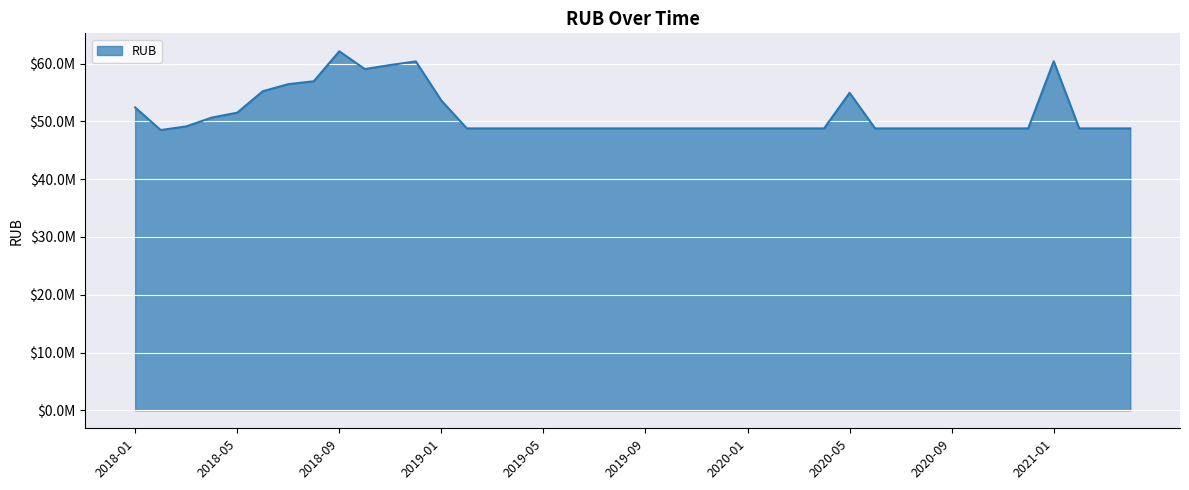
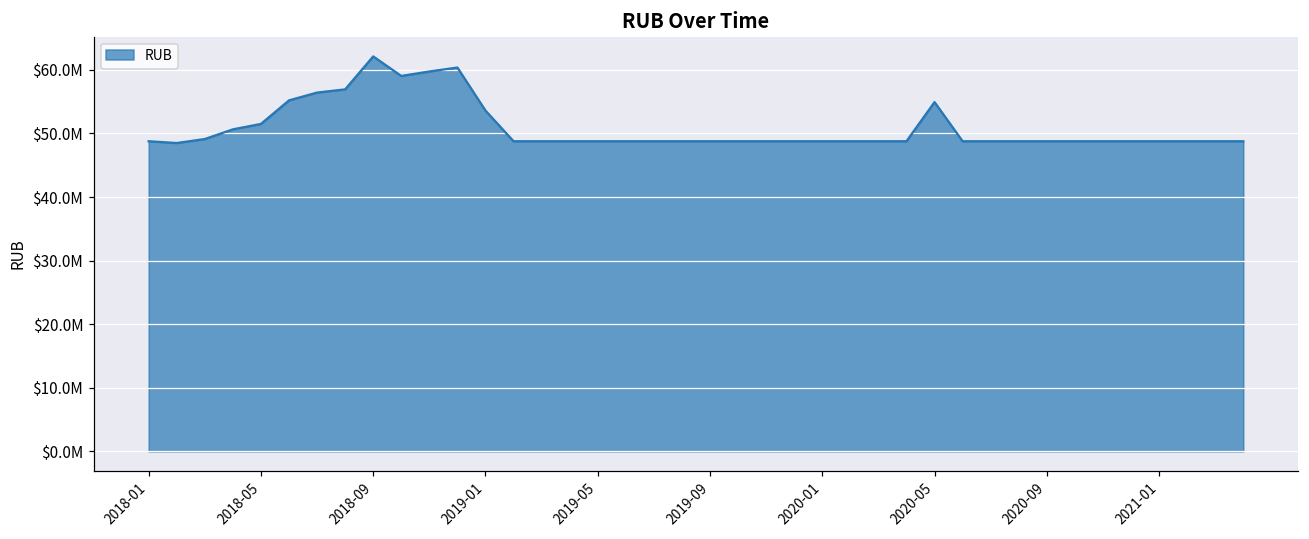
2018-01: $52000000 -> $49000000
2021-01: $60000000 -> $49000000
